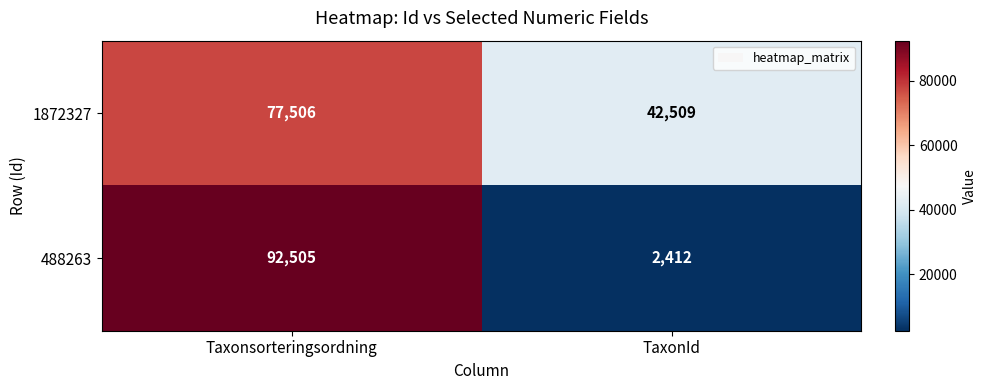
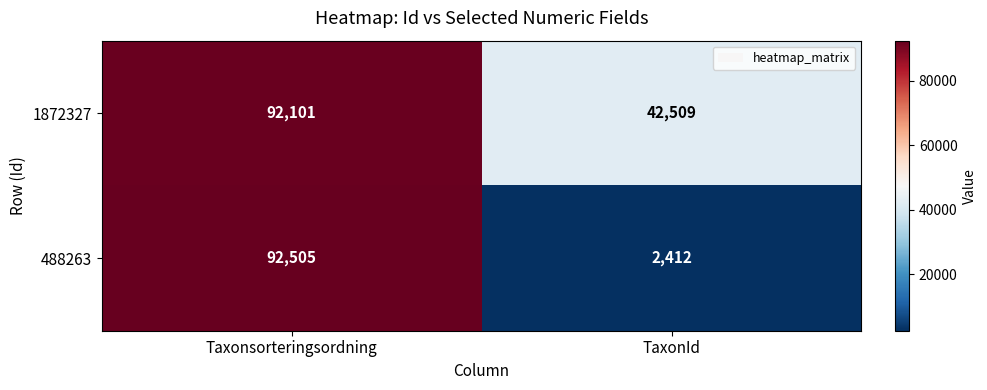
1872327, Taxonsorteringsordning: 77,506 -> 92,101
